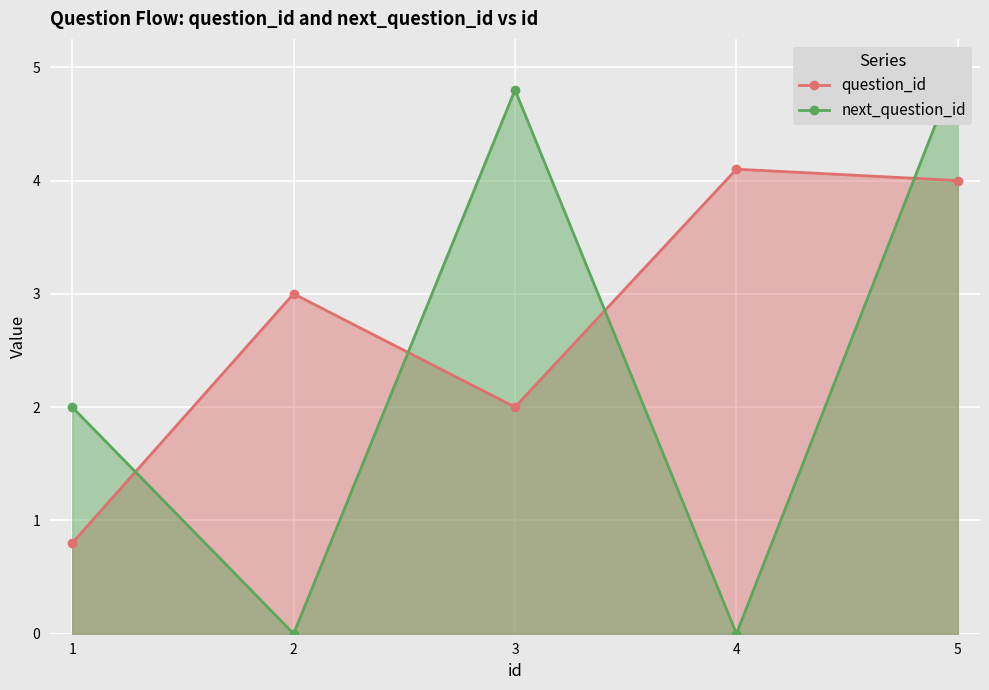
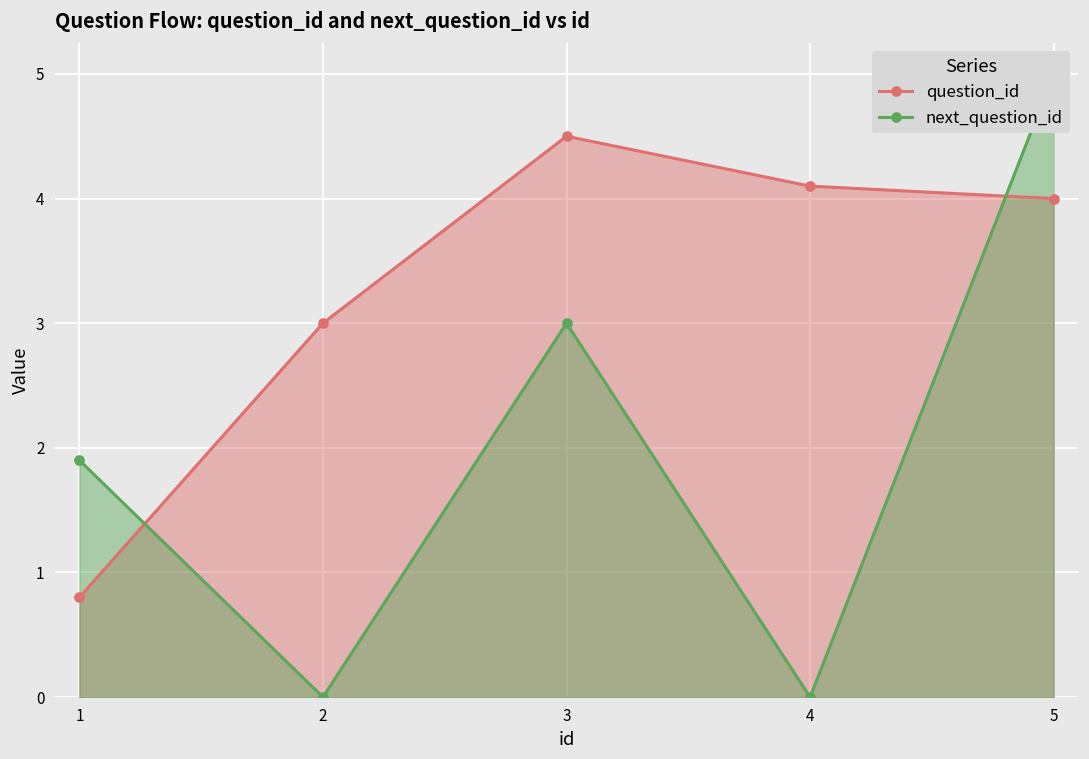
next_question_id, 1: 2.0 -> 1.9
question_id, 3: 2.0 -> 4.5
next_question_id, 3: 4.8 -> 3.0
